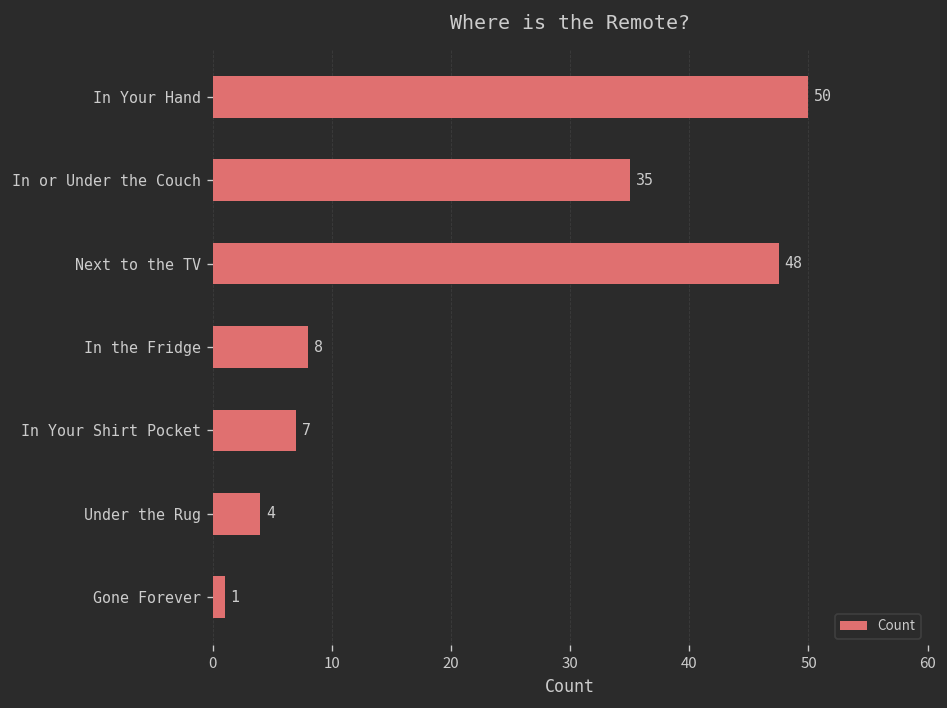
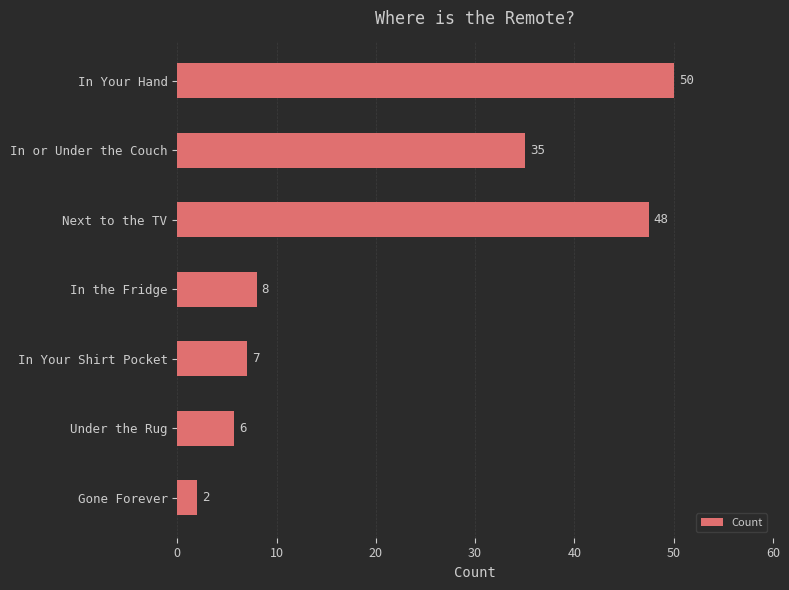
Under the Rug: 4 -> 6
Gone Forever: 1 -> 2
